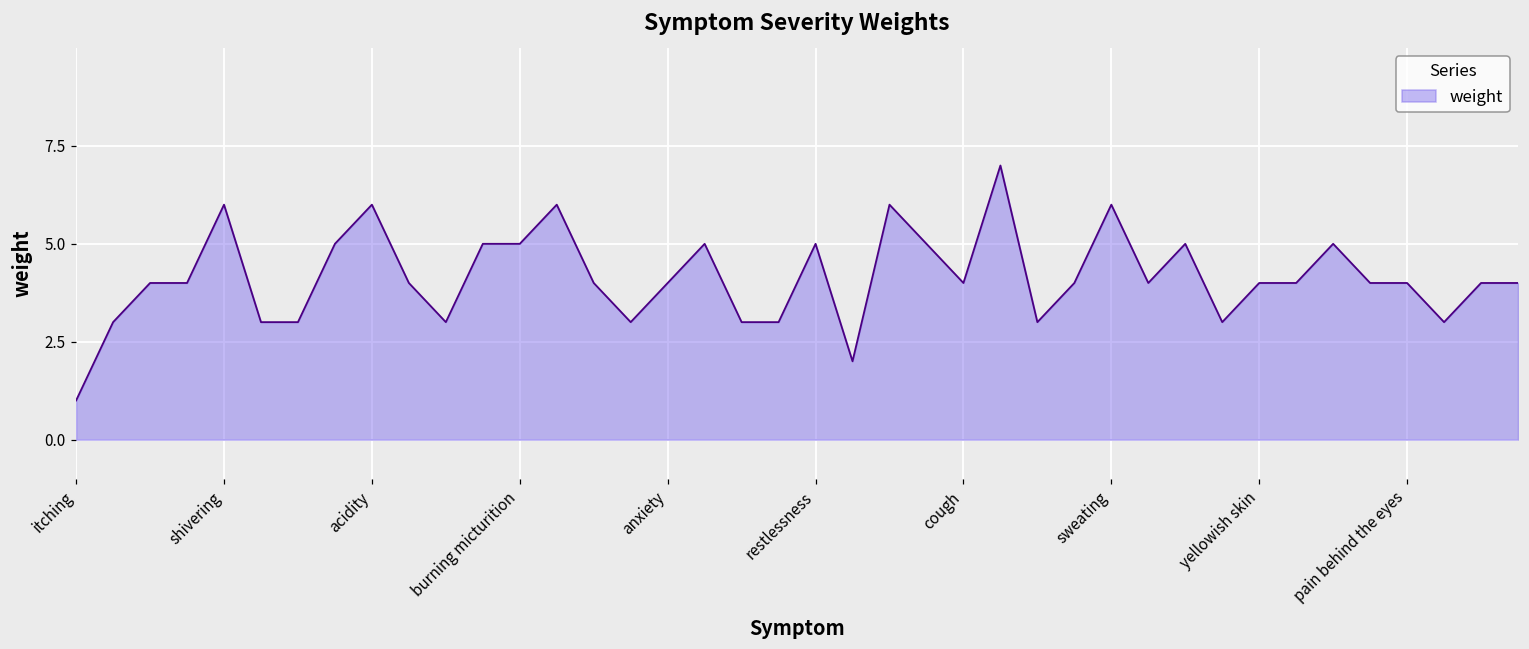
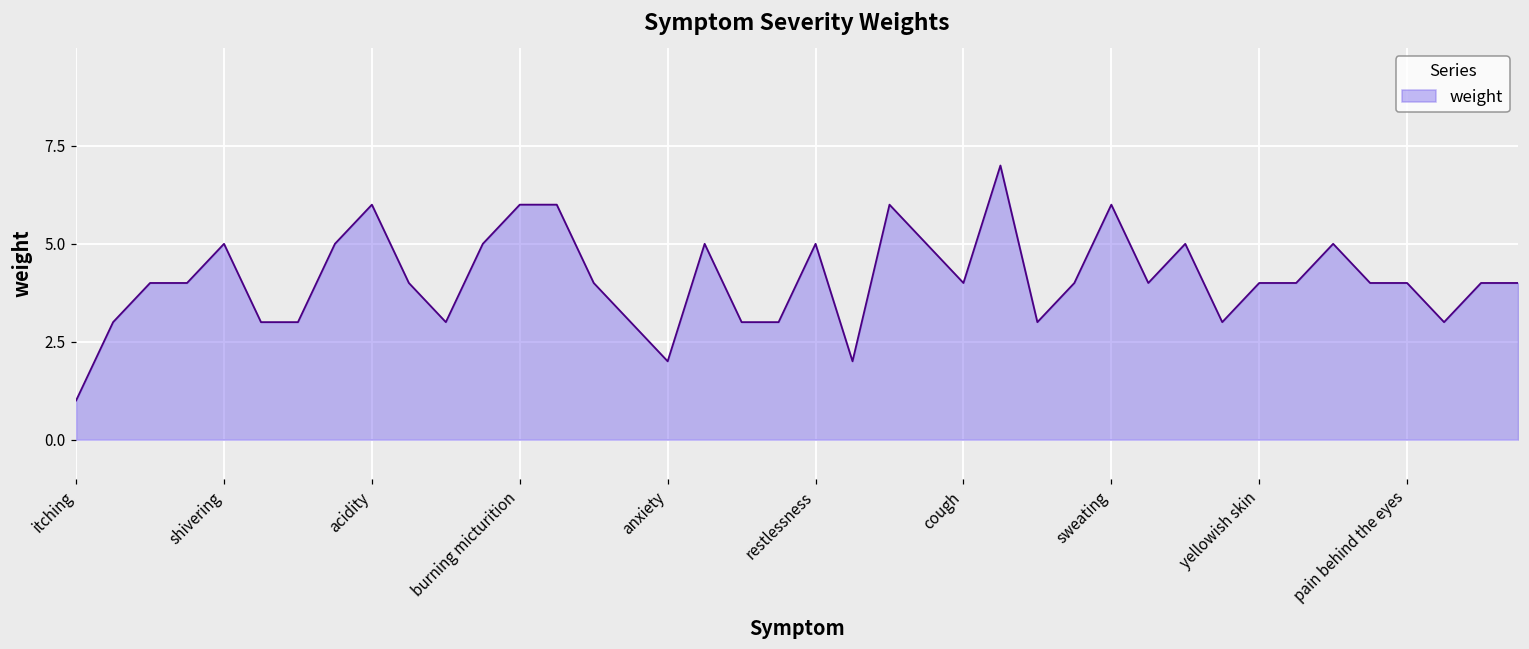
shivering: 6 -> 5
burning micturition: 5 -> 6
anxiety: 4 -> 2
